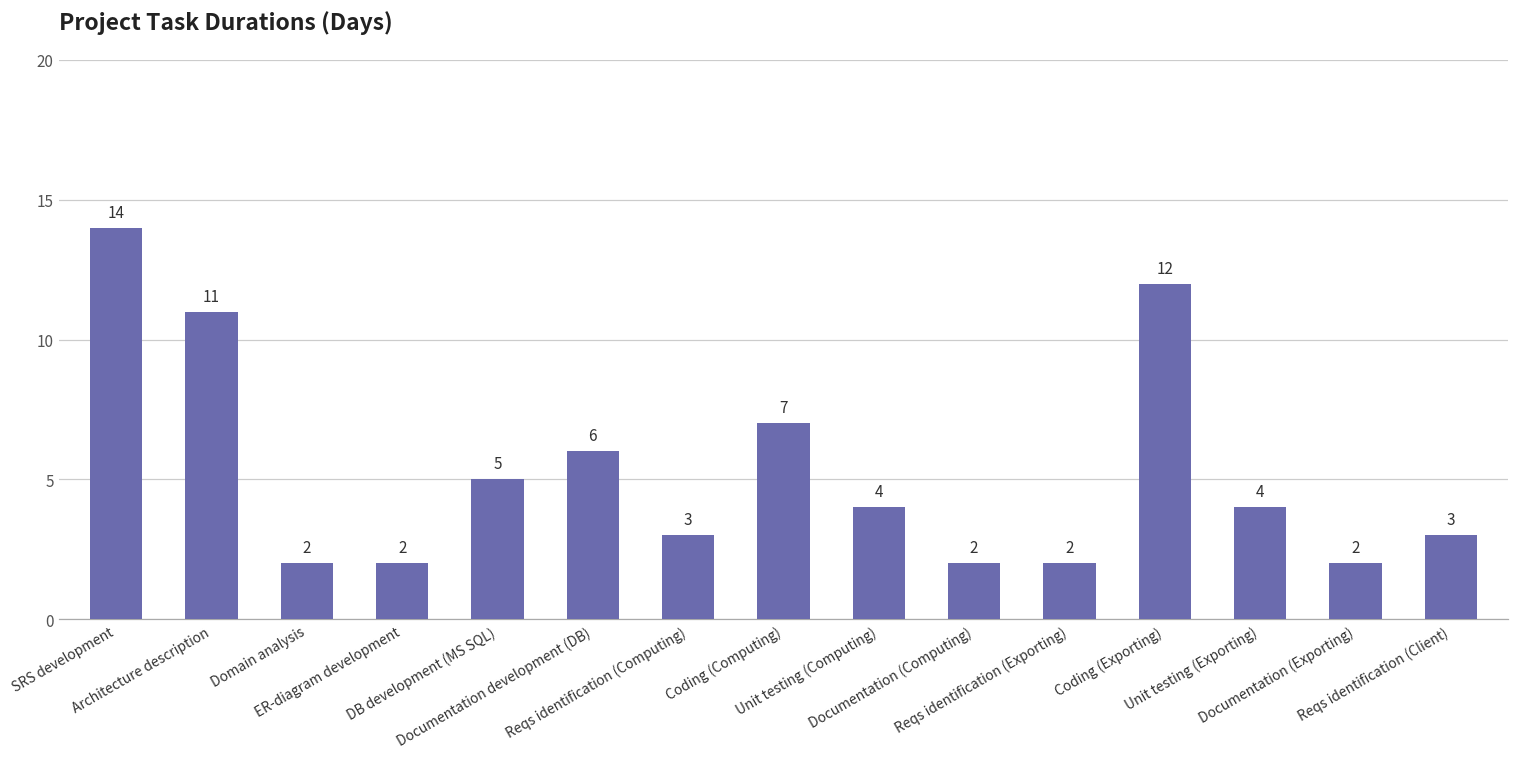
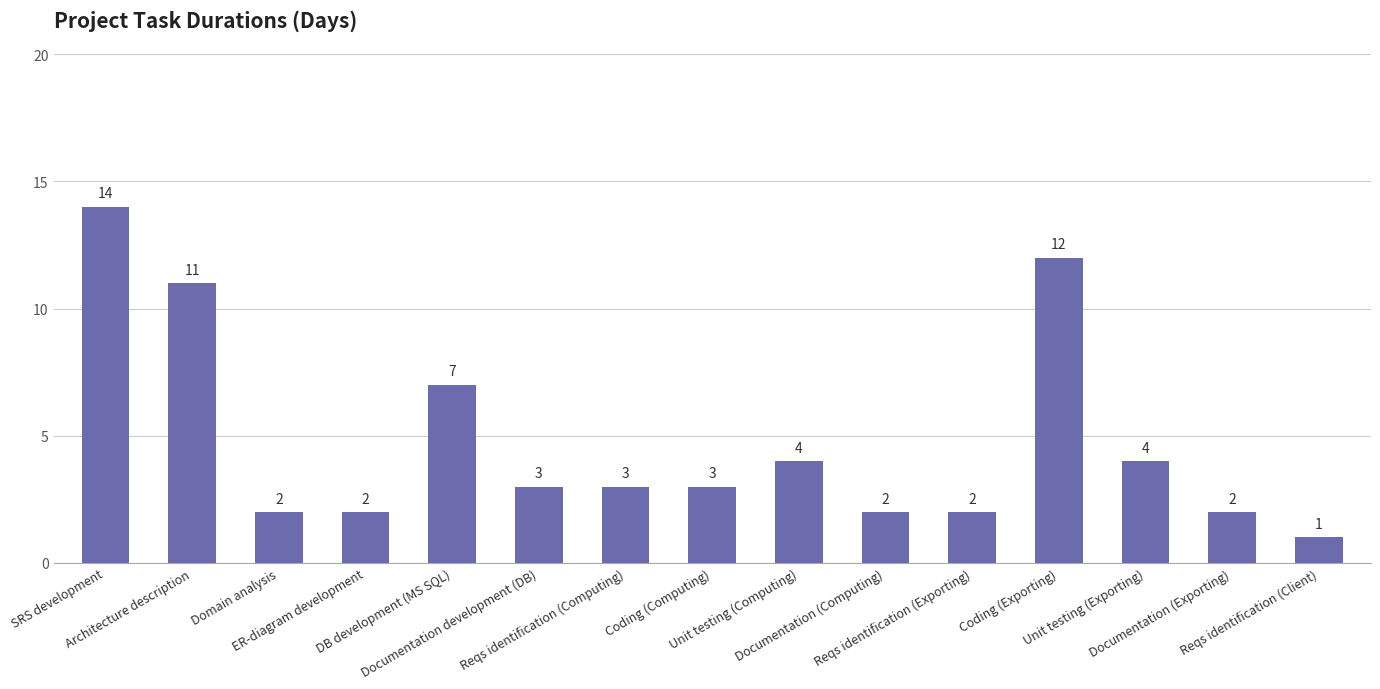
DB development (MS SQL): 5 -> 7
Documentation development (DB): 6 -> 3
Coding (Computing): 7 -> 3
Reqs identification (Client): 3 -> 1
